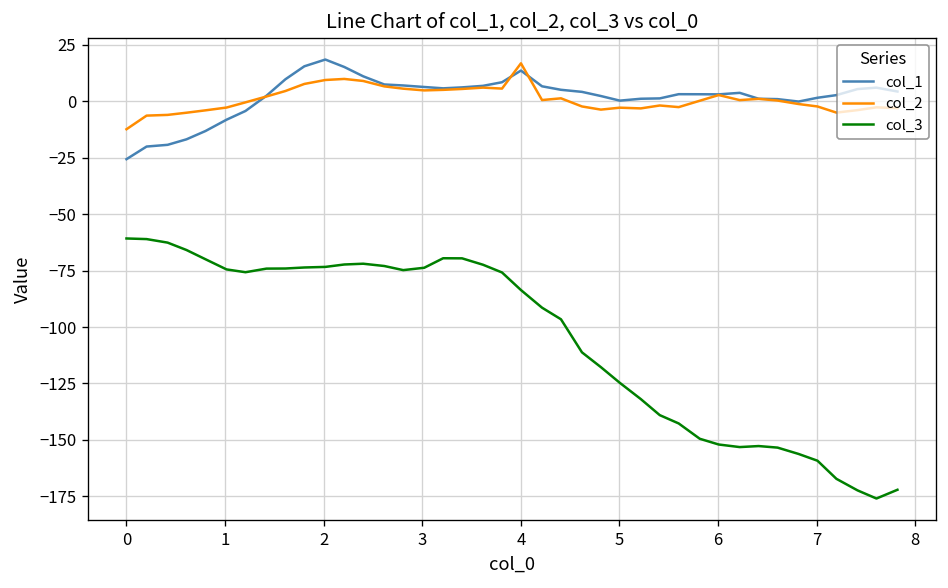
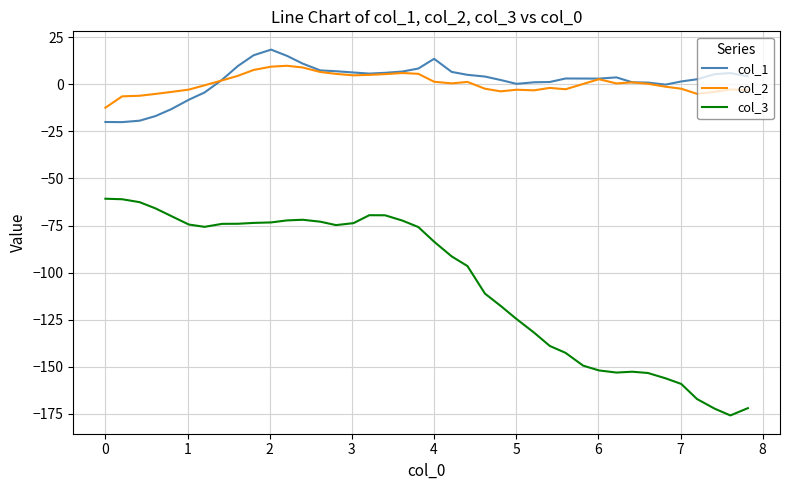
col_1, 0: -26 -> -20
col_2, 4: 17 -> 1
